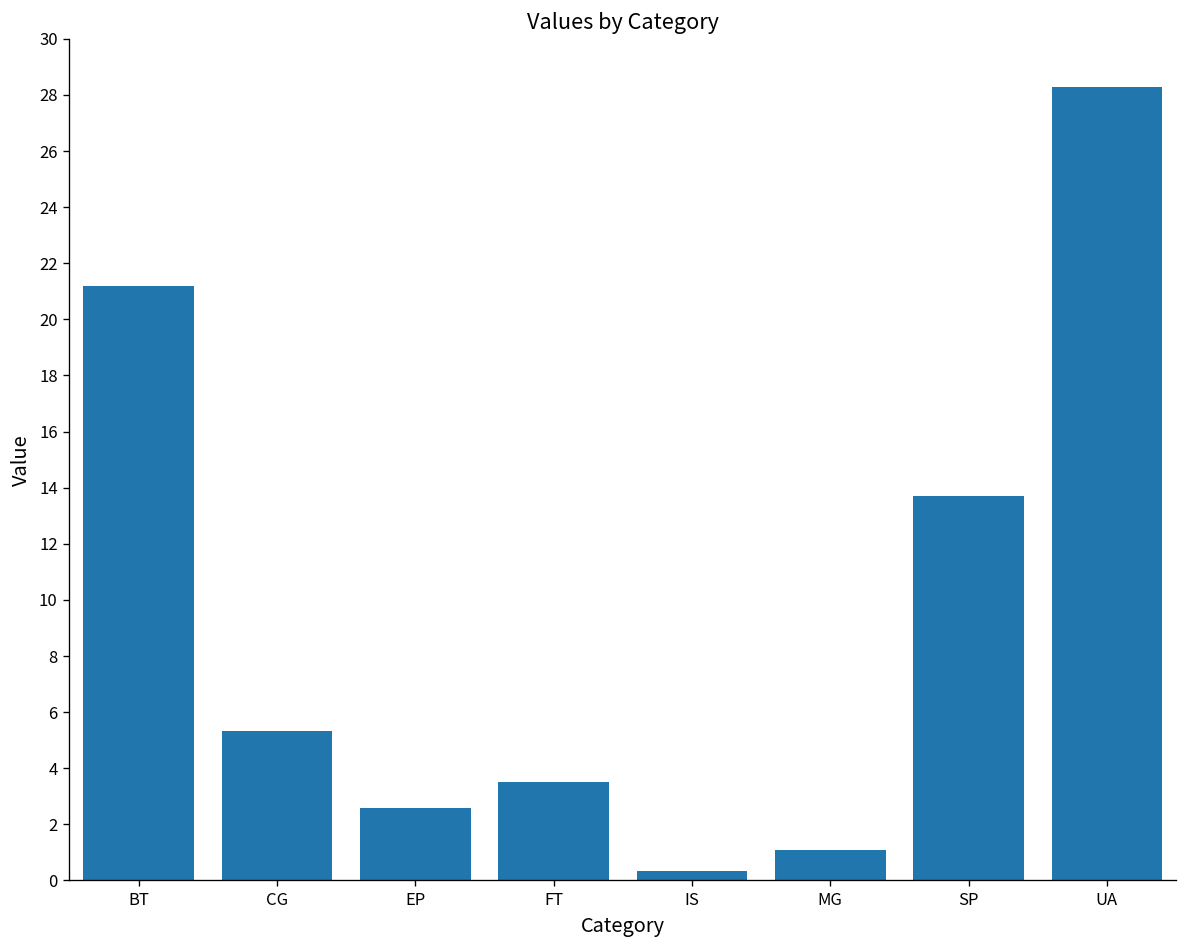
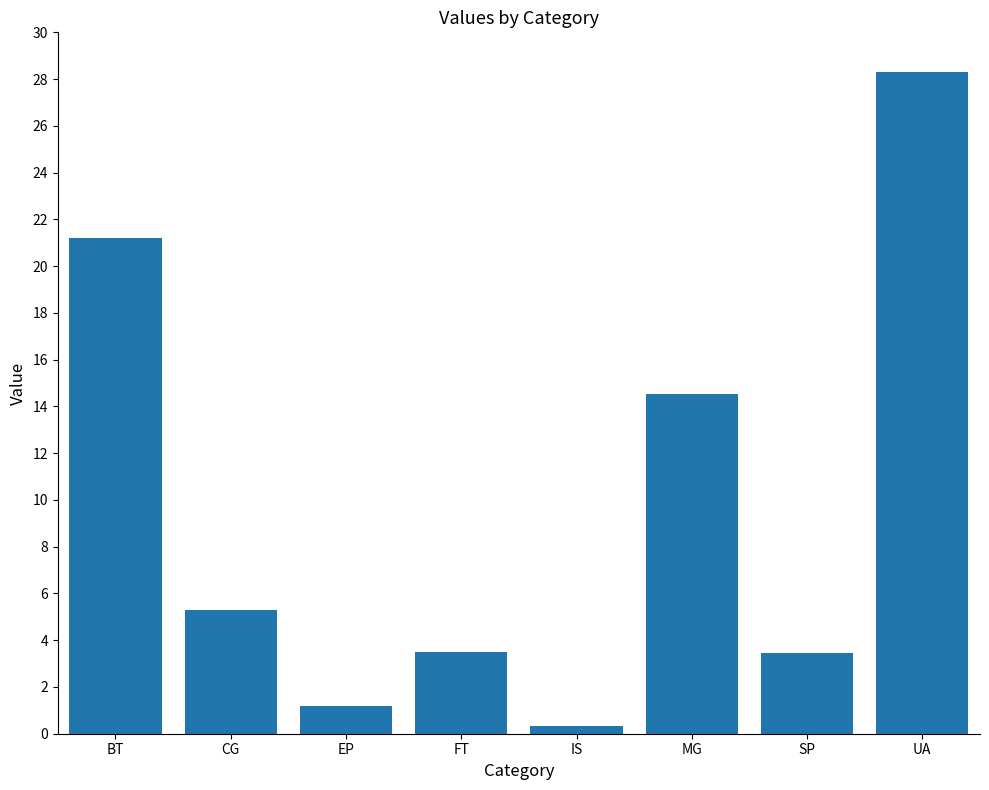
EP: 2.6 -> 1.2
MG: 1.1 -> 14.6
SP: 13.7 -> 3.5
